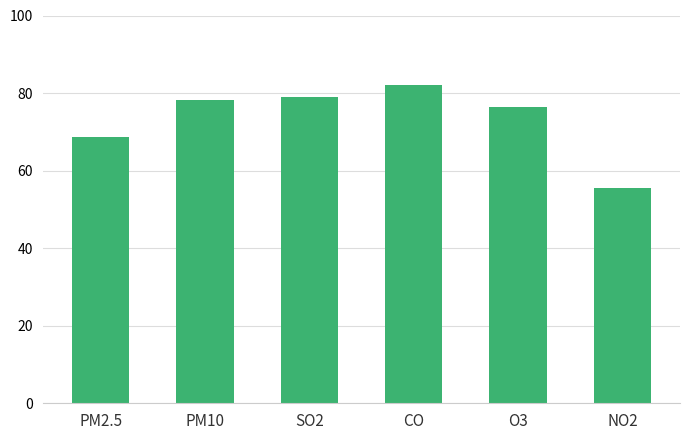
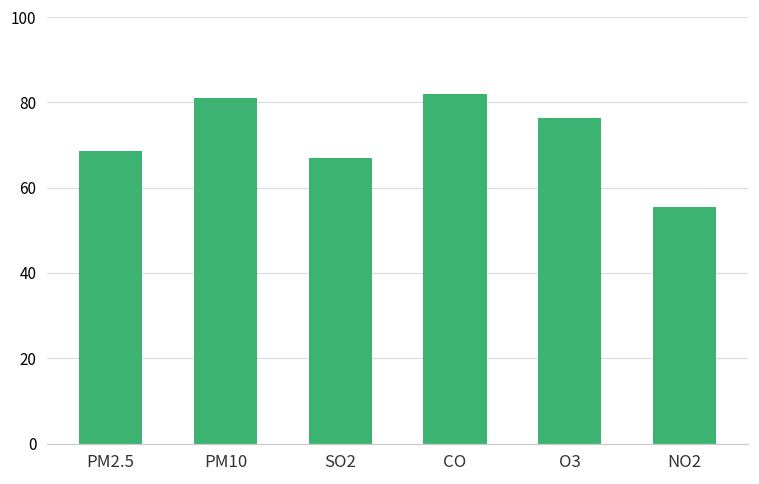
PM10: 78 -> 81
SO2: 79 -> 67
